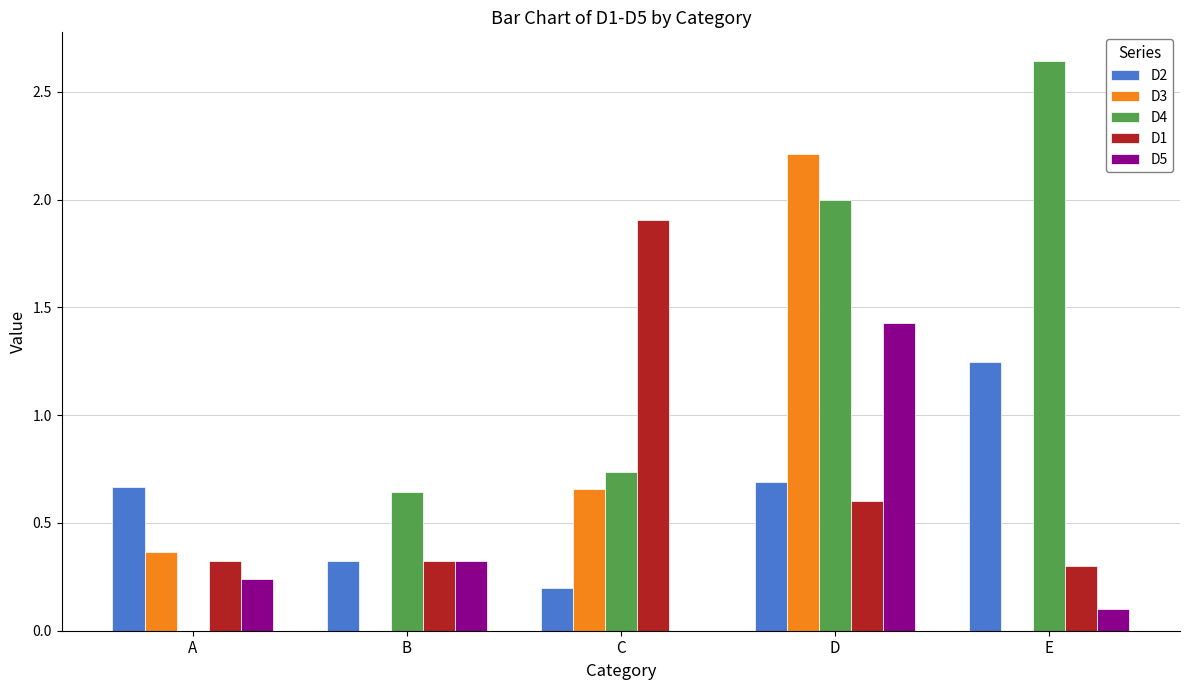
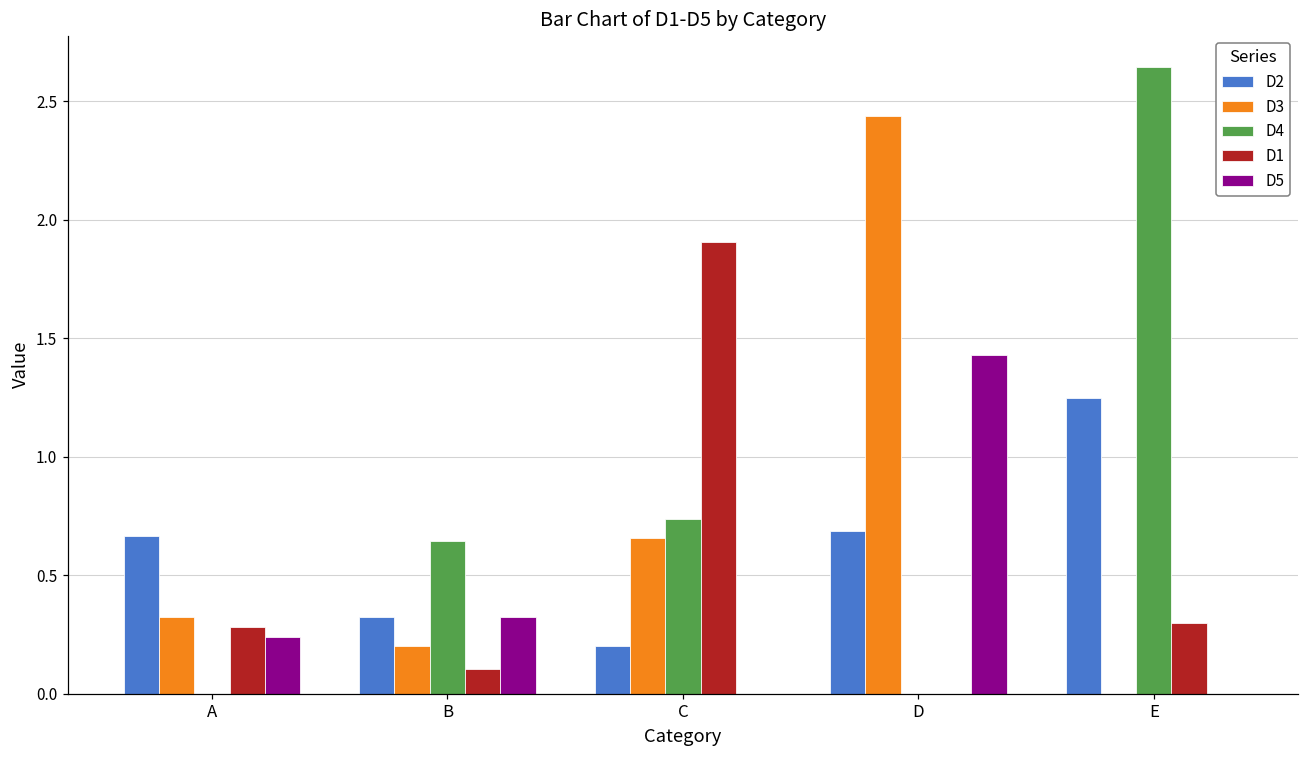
D3, A: 0.37 -> 0.32
D1, A: 0.32 -> 0.28
D3, B: 0.0 -> 0.2
D1, B: 0.32 -> 0.10
D3, D: 2.21 -> 2.44
D4, D: 2 -> 0
D1, D: 0.6 -> 0.0
D5, E: 0.1 -> 0.0
